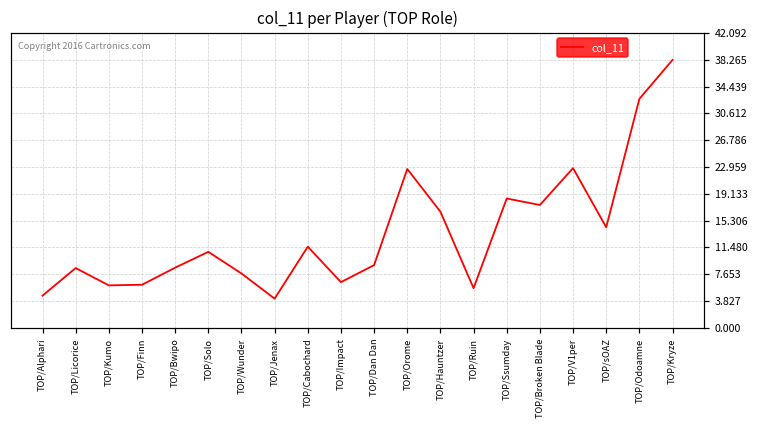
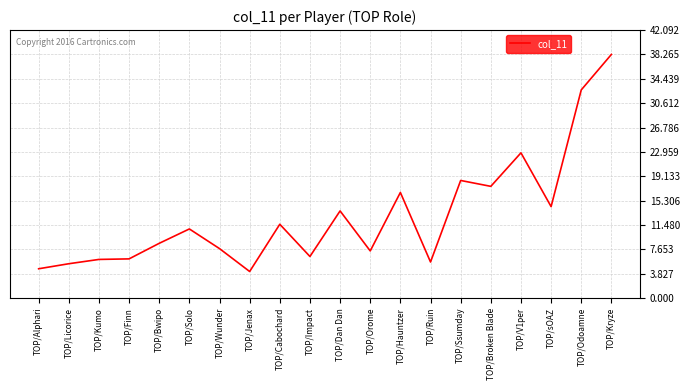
TOP/Licorice: 9 -> 5
TOP/Dan Dan: 9 -> 14
TOP/Orome: 23 -> 7
